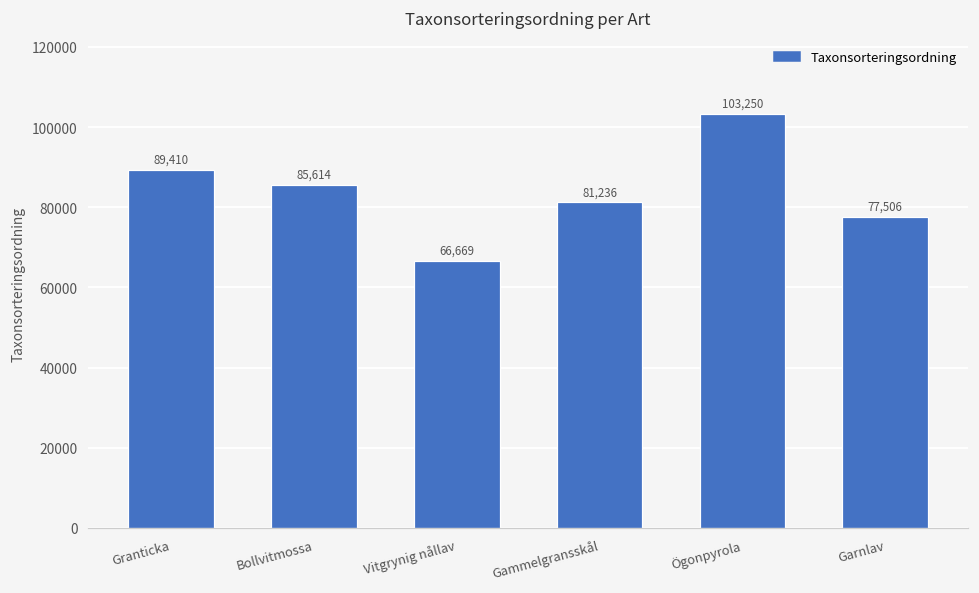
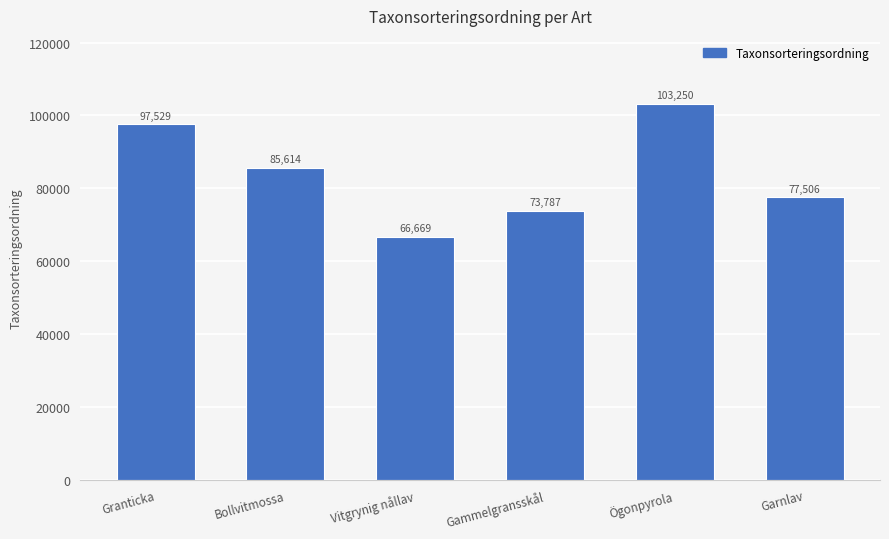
Granticka: 89,410 -> 97,529
Gammelgransskål: 81,236 -> 73,787
